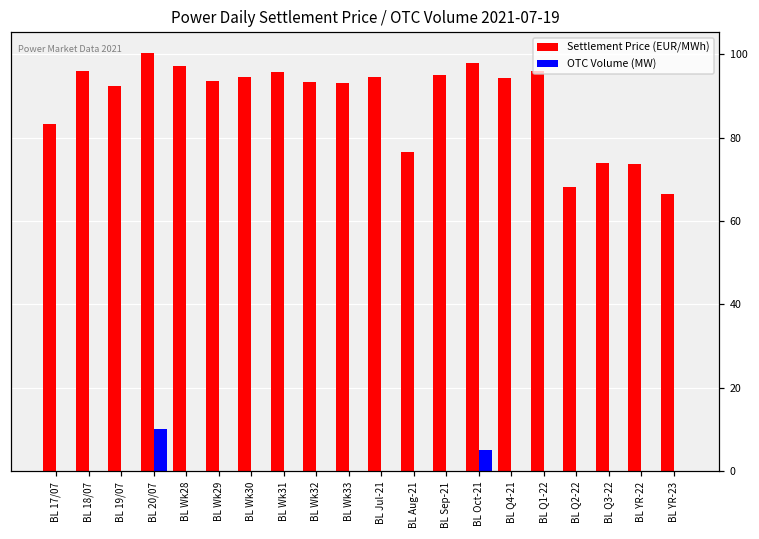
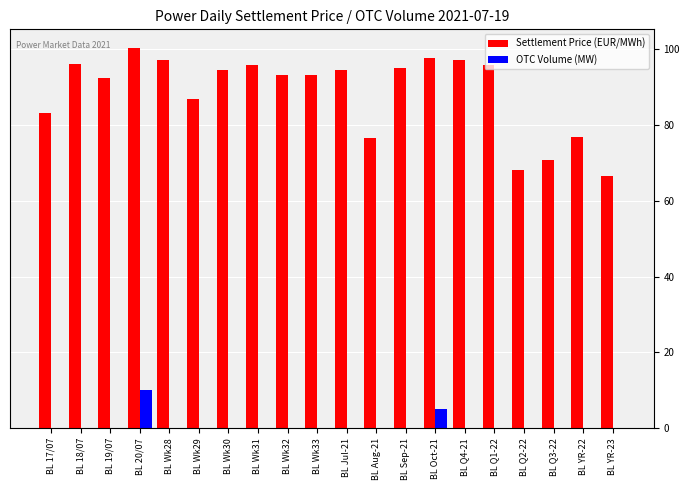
Settlement Price (EUR/MWh), BL Wk29: 94 -> 87
Settlement Price (EUR/MWh), BL Q4-21: 94 -> 97
Settlement Price (EUR/MWh), BL Q3-22: 74 -> 71
Settlement Price (EUR/MWh), BL YR-22: 74 -> 77
